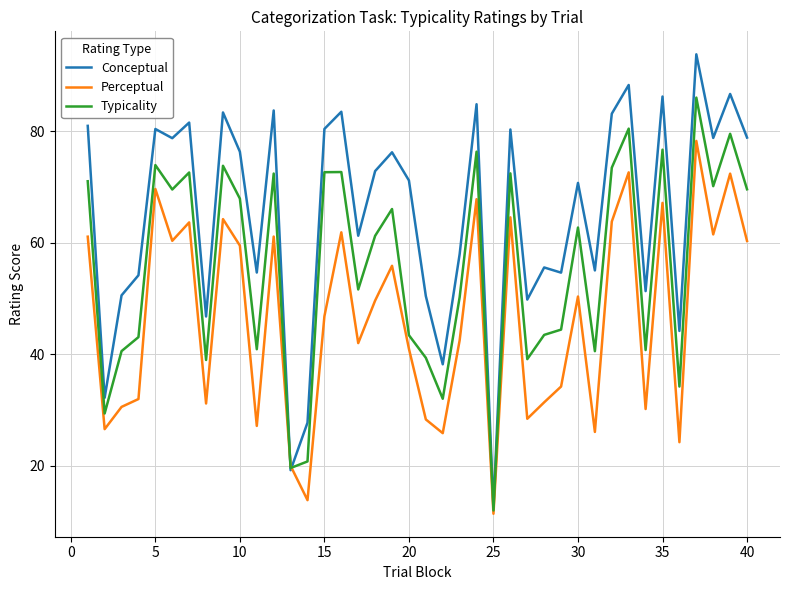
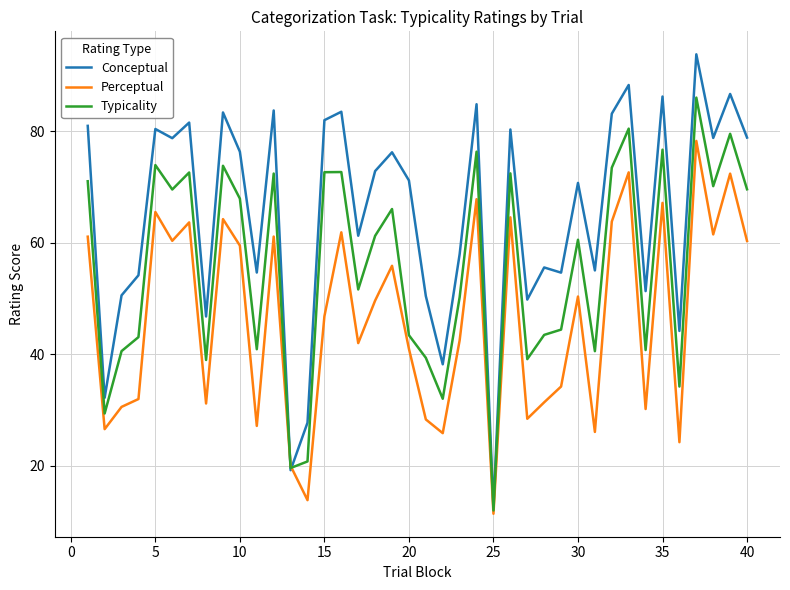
Perceptual, 5: 70 -> 66
Conceptual, 15: 80 -> 82
Typicality, 30: 63 -> 61
